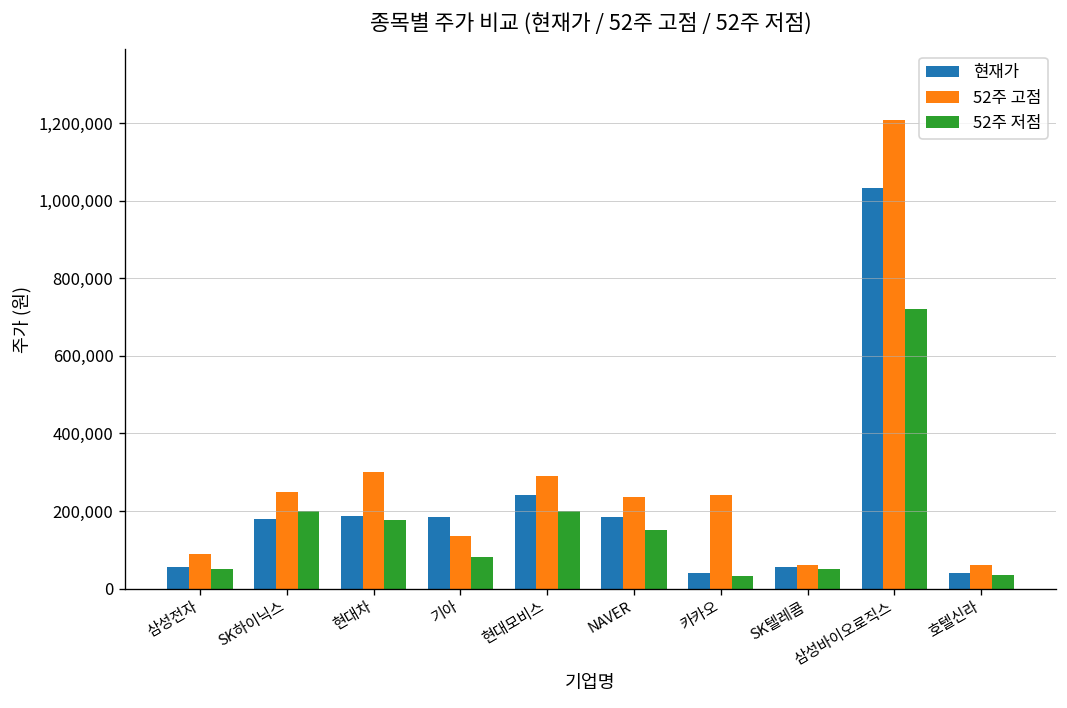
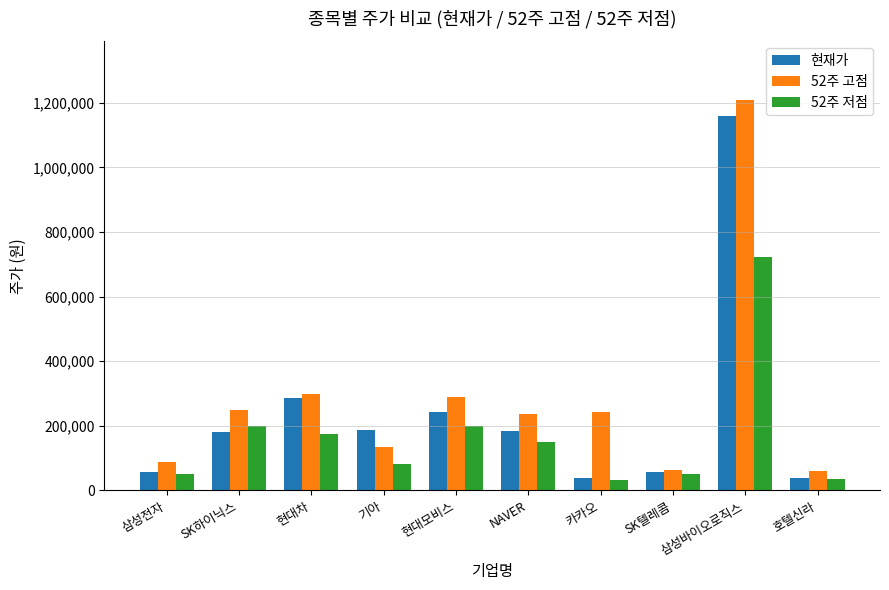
현재가, 현대차: 190,000 -> 290,000
현재가, 삼성바이오로직스: 1,030,000 -> 1,160,000
